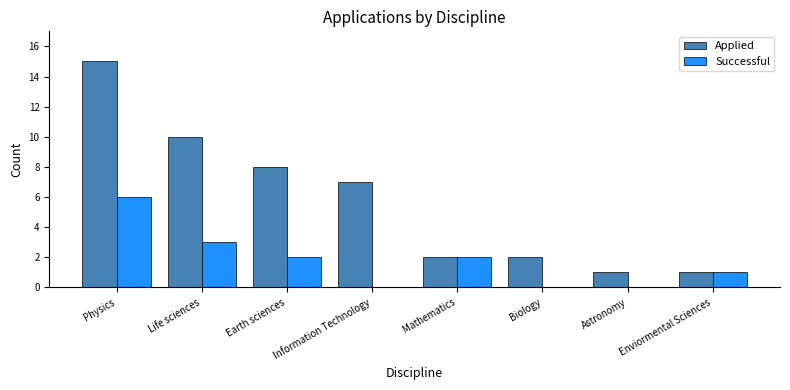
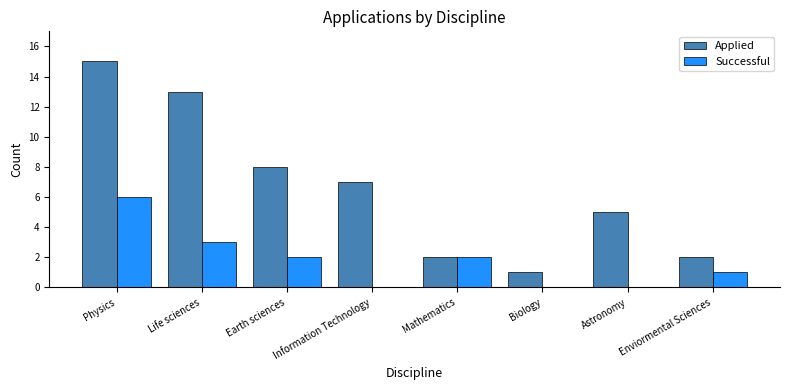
Applied, Life sciences: 10 -> 13
Applied, Biology: 2 -> 1
Applied, Astronomy: 1 -> 5
Applied, Enviormental Sciences: 1 -> 2
